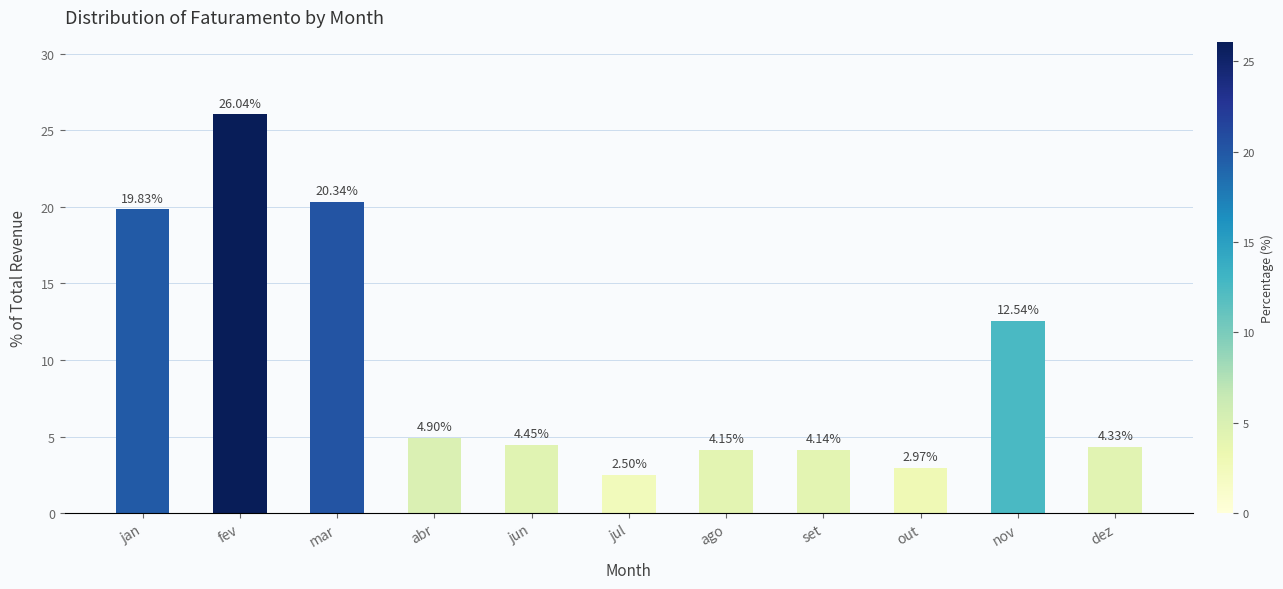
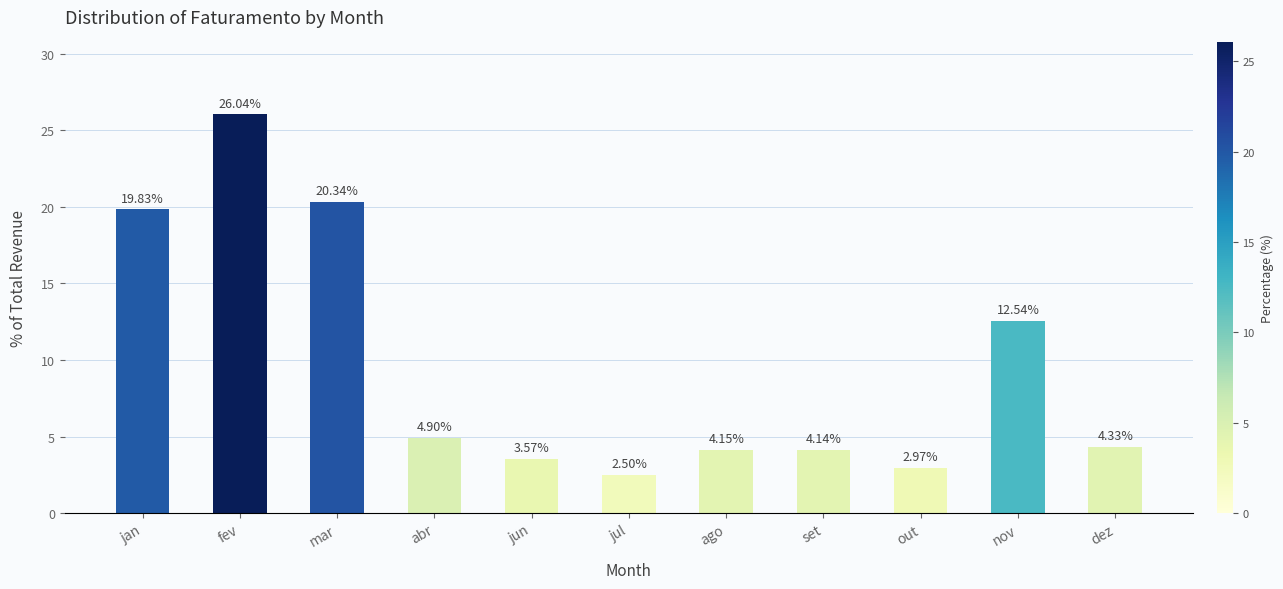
jun: 4.45% -> 3.57%
